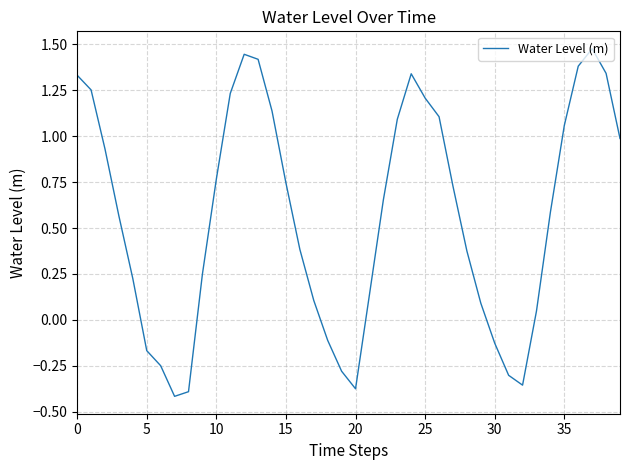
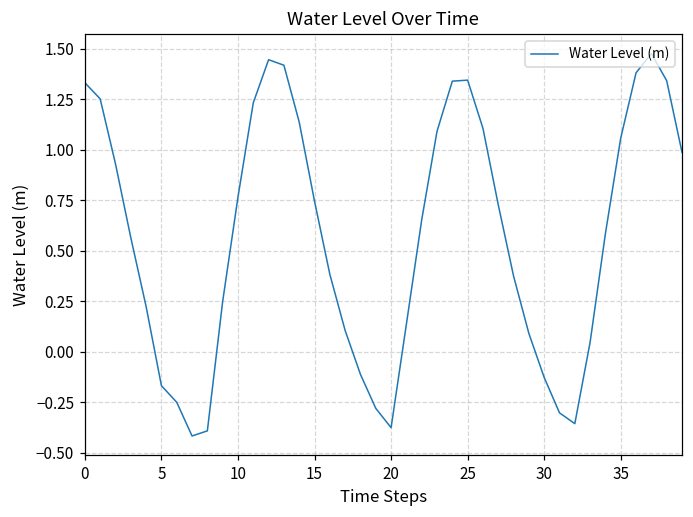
25: 1.21 -> 1.34
